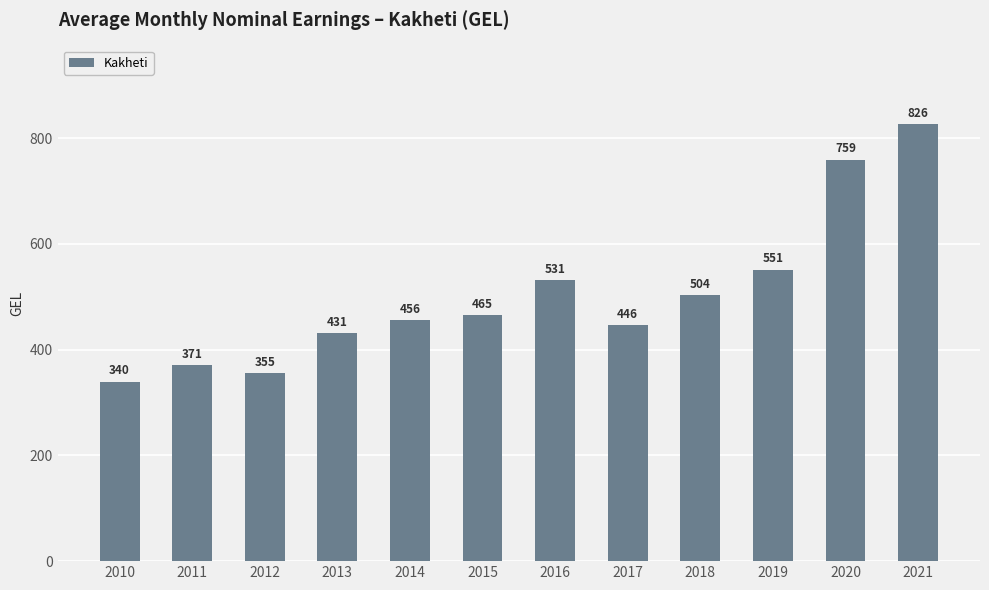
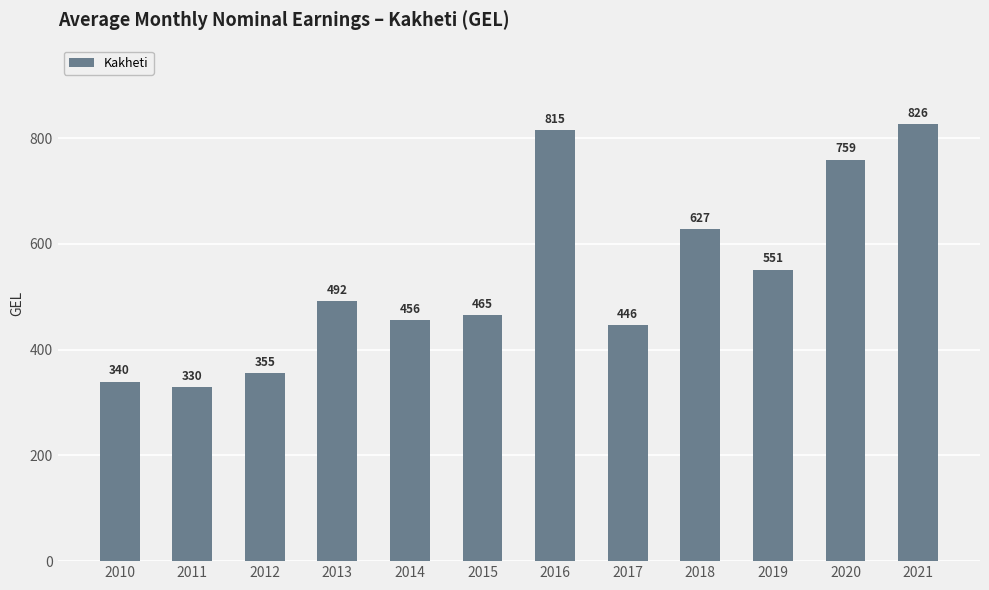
2011: 371 -> 330
2013: 431 -> 492
2016: 531 -> 815
2018: 504 -> 627
